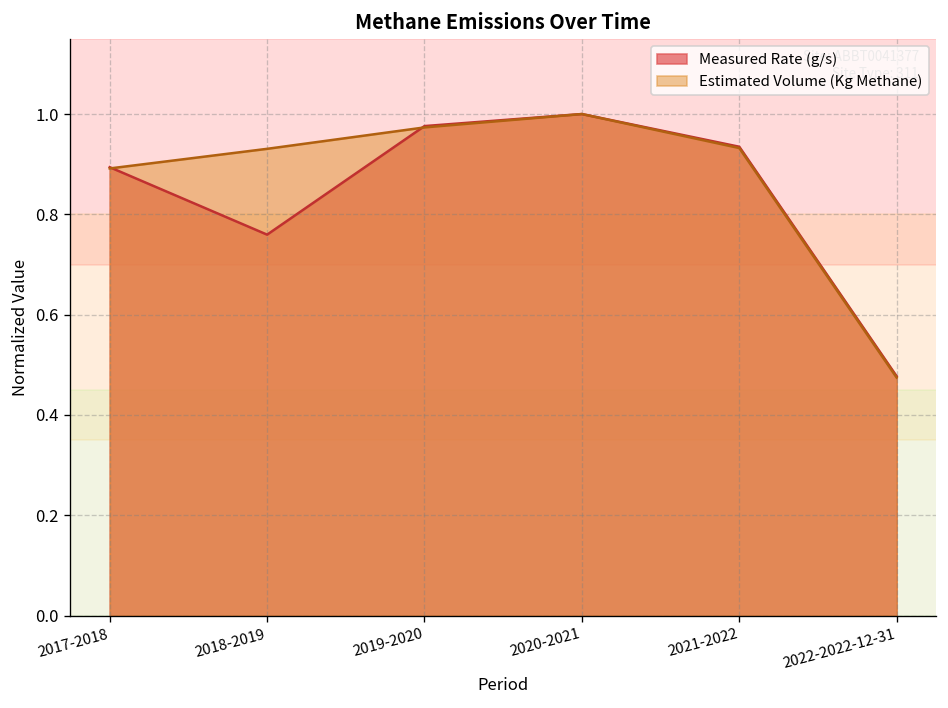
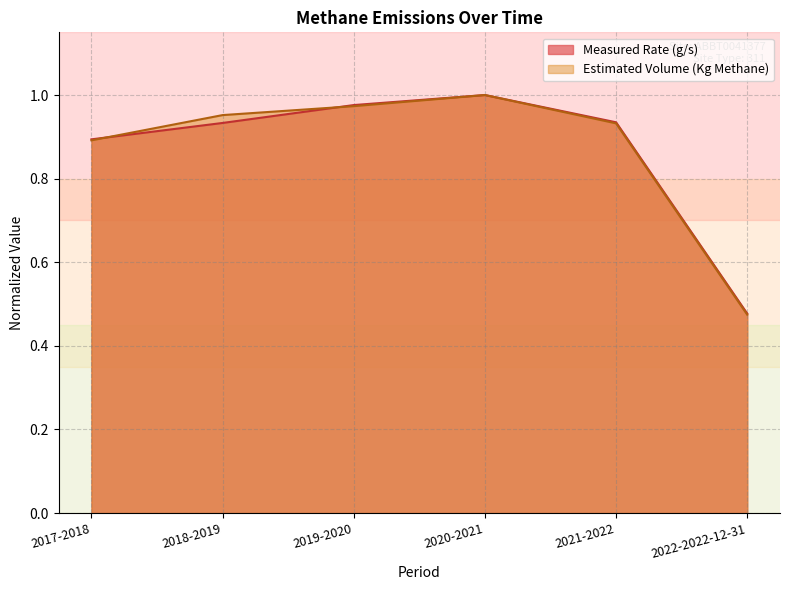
Measured Rate (g/s), 2018-2019: 0.76 -> 0.93
Estimated Volume (Kg Methane), 2018-2019: 0.93 -> 0.95
